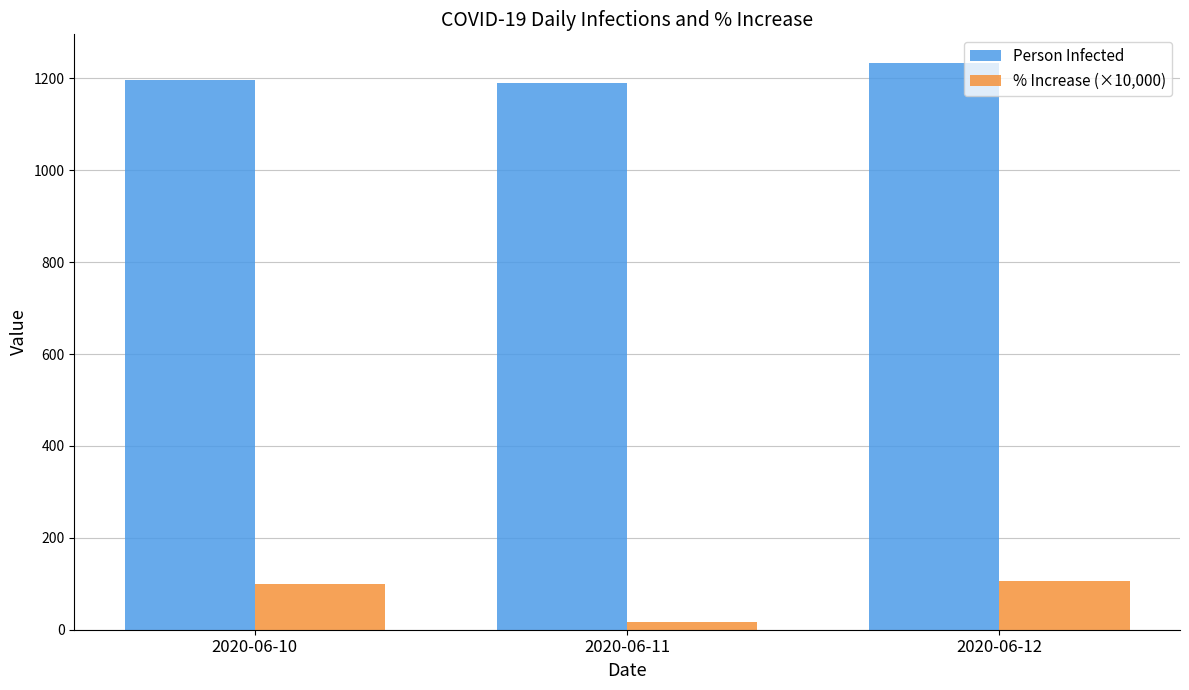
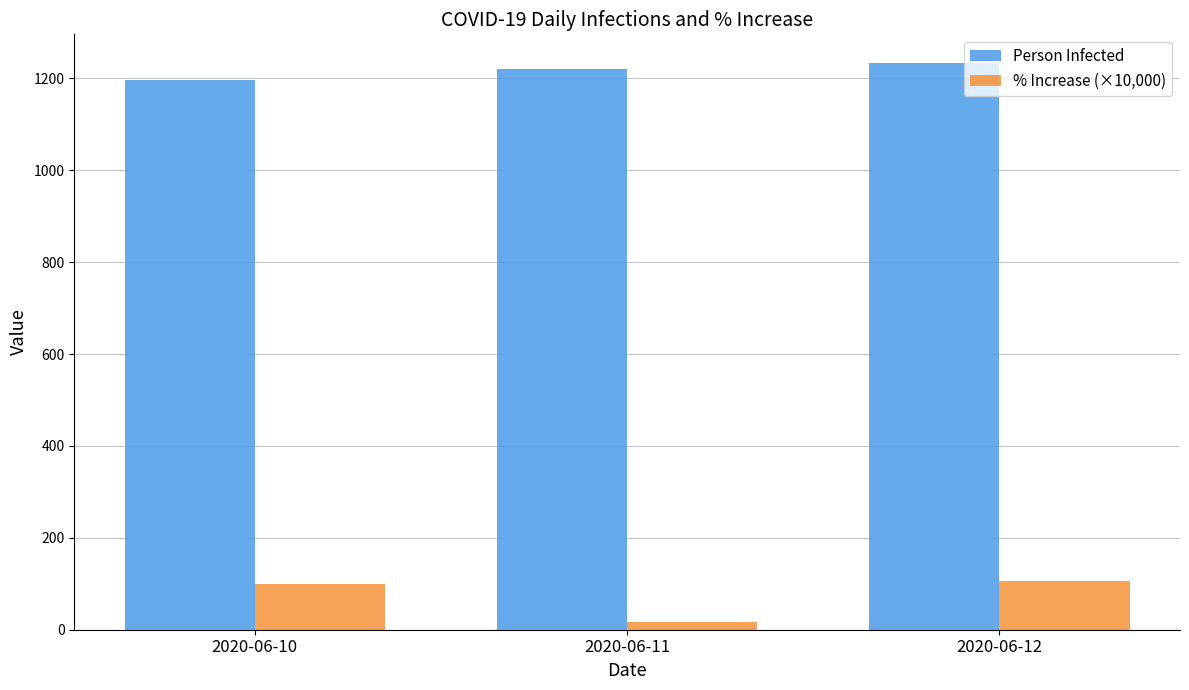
Person Infected, 2020-06-11: 1190 -> 1220
